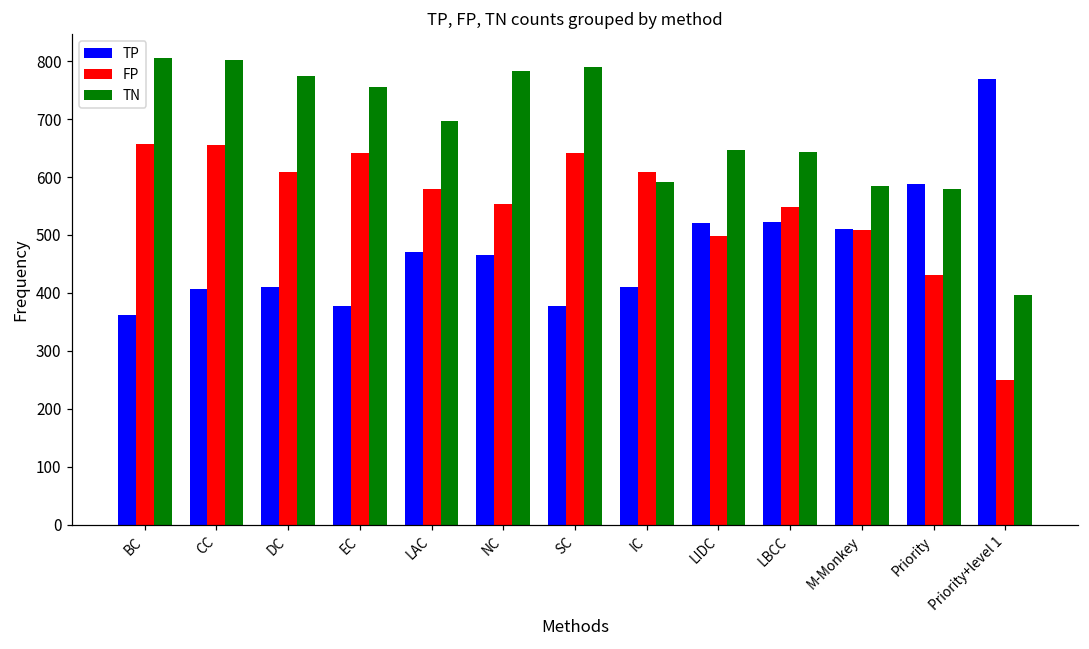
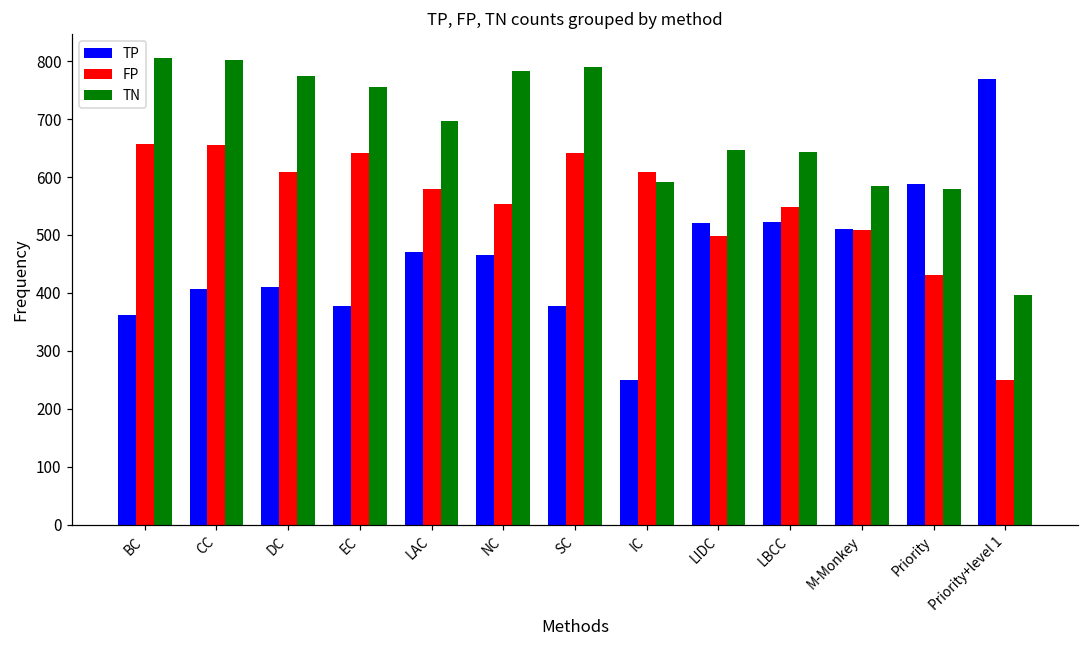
TP, IC: 410 -> 250
